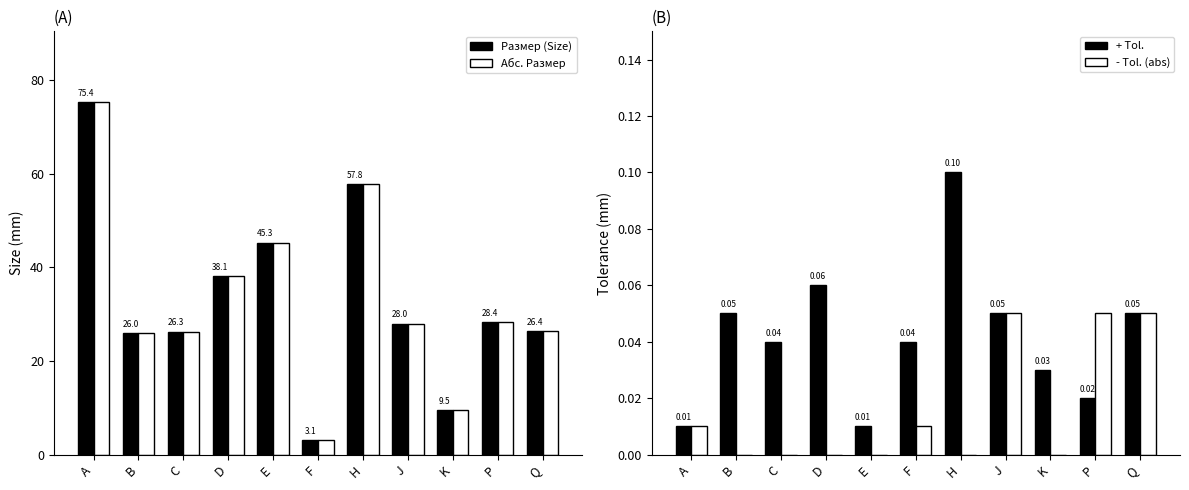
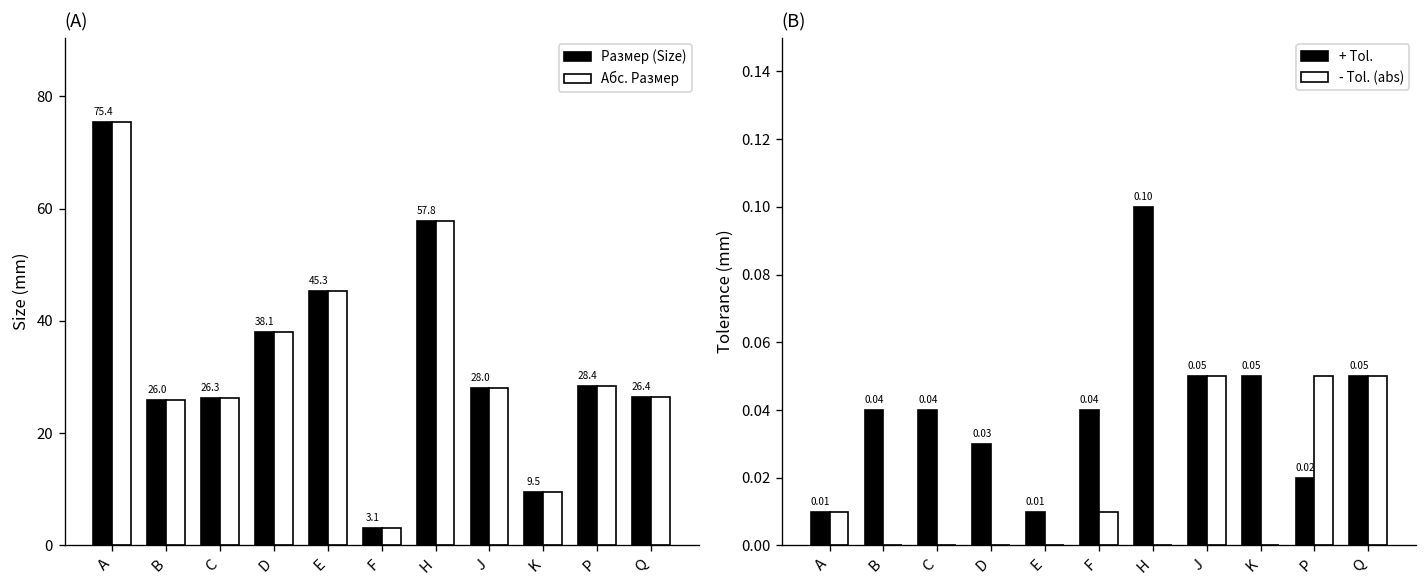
(B), + Tol., B: 0.05 -> 0.04
(B), + Tol., D: 0.06 -> 0.03
(B), + Tol., K: 0.03 -> 0.05
